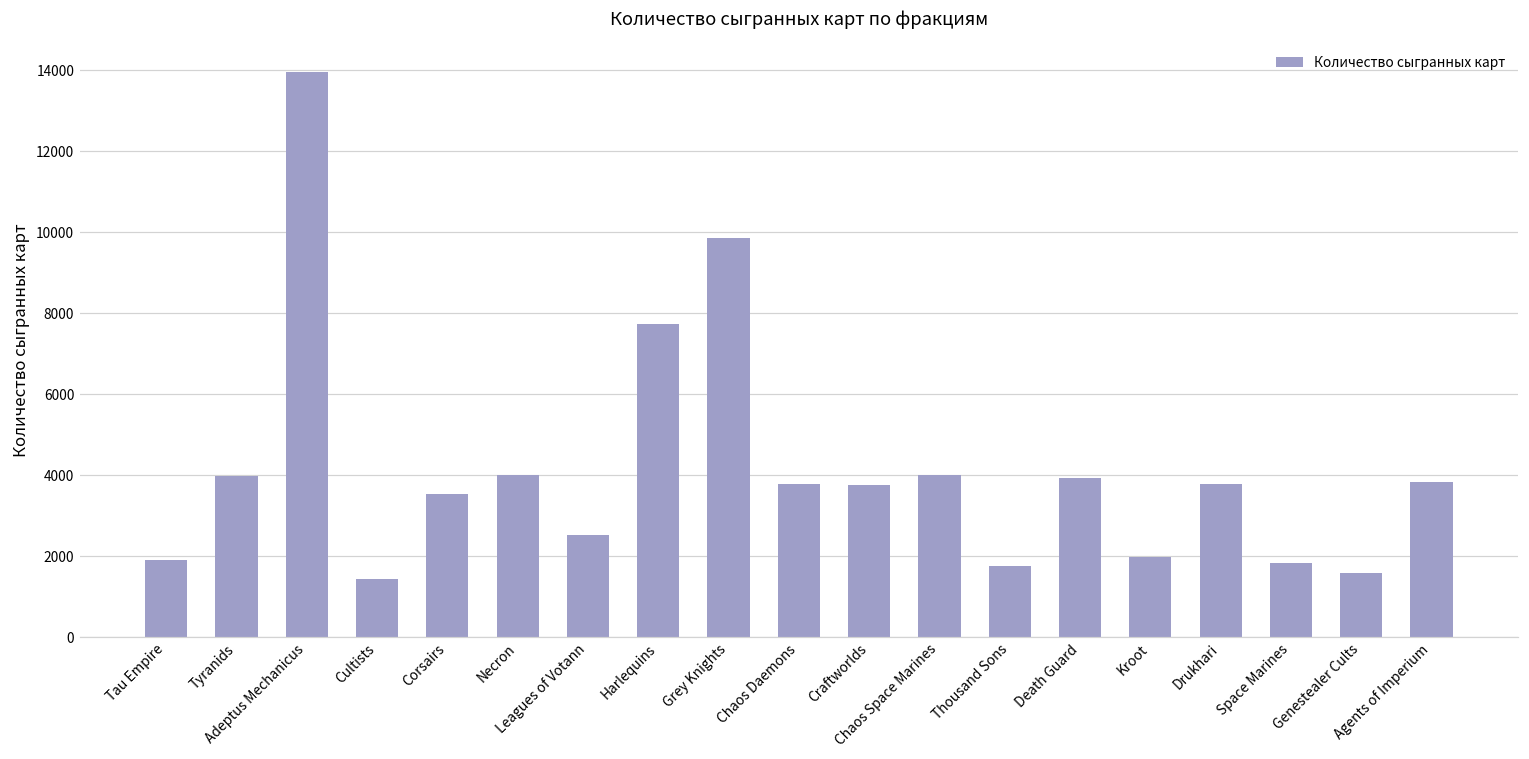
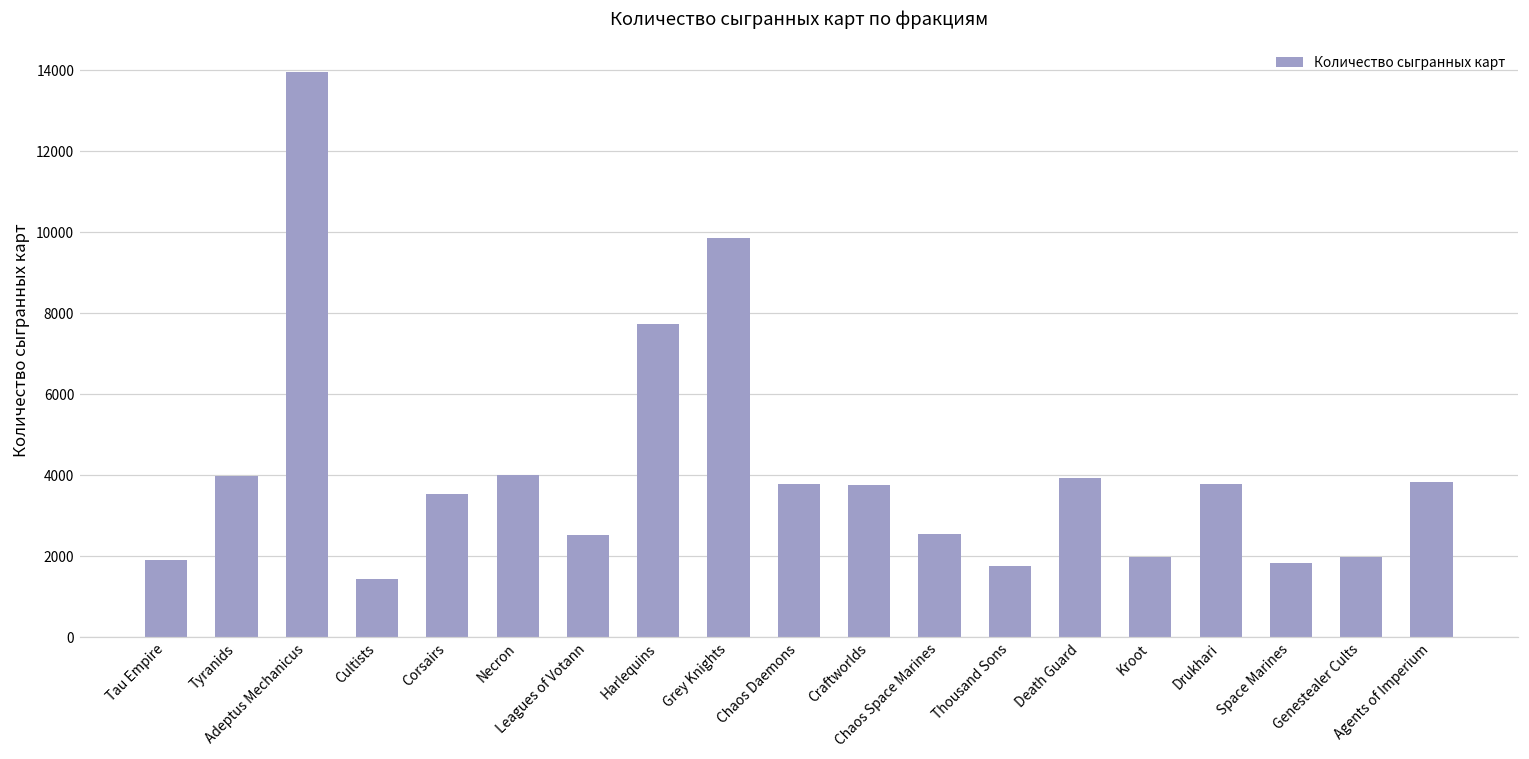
Chaos Space Marines: 4000 -> 2600
Genestealer Cults: 1600 -> 2000
